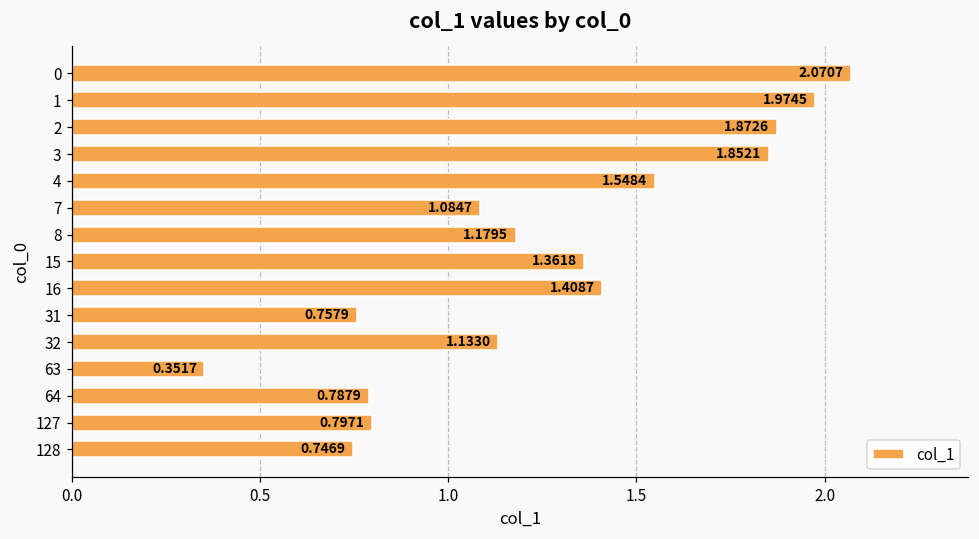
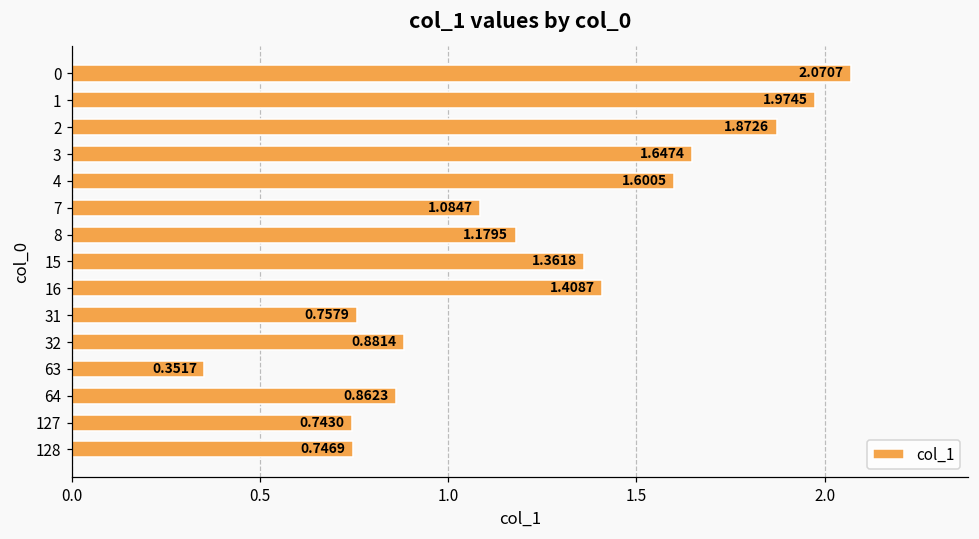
3: 1.8521 -> 1.6474
4: 1.5484 -> 1.6005
32: 1.1330 -> 0.8814
64: 0.7879 -> 0.8623
127: 0.7971 -> 0.7430
